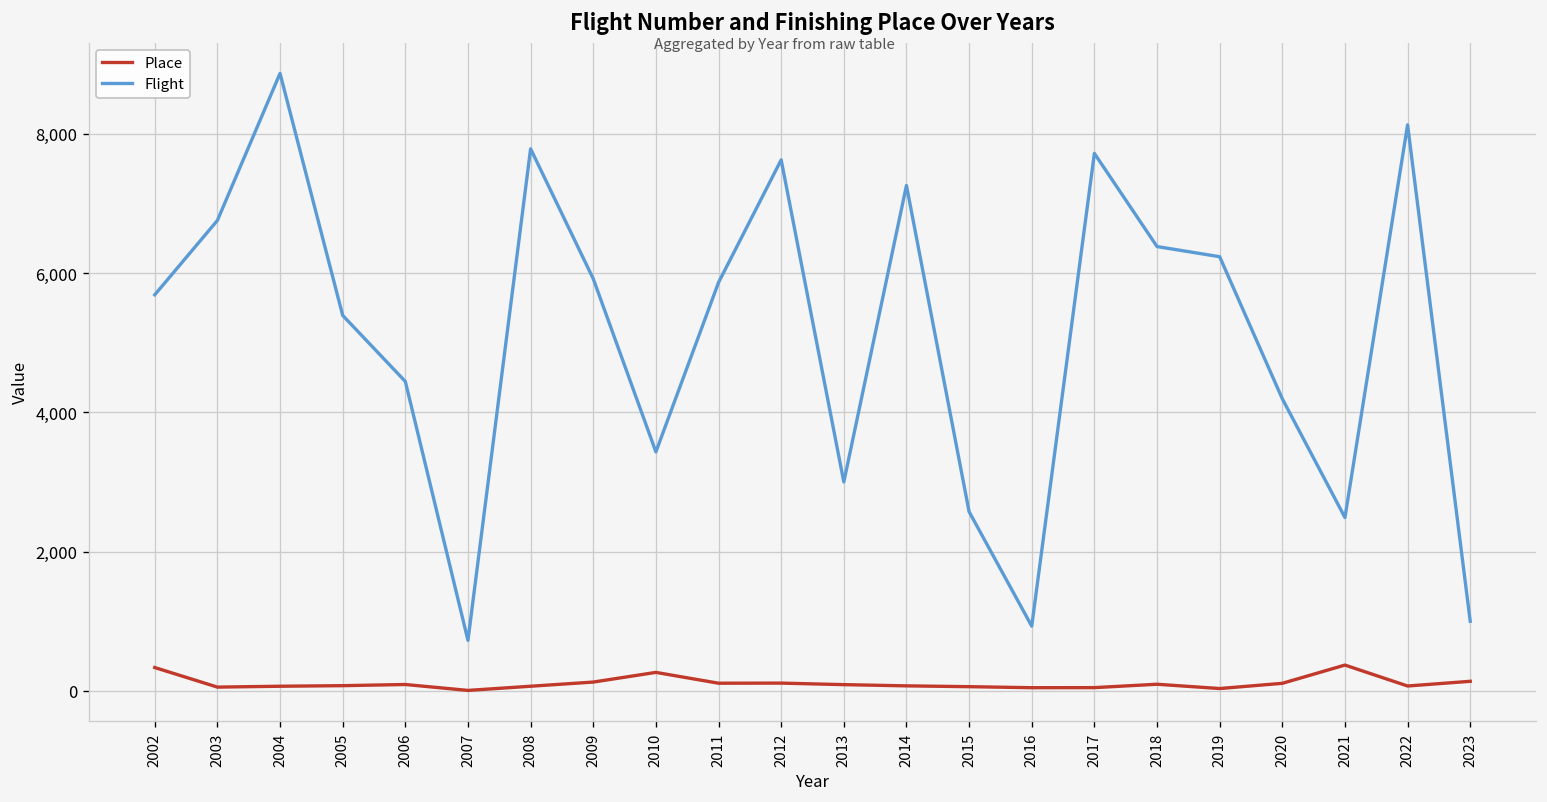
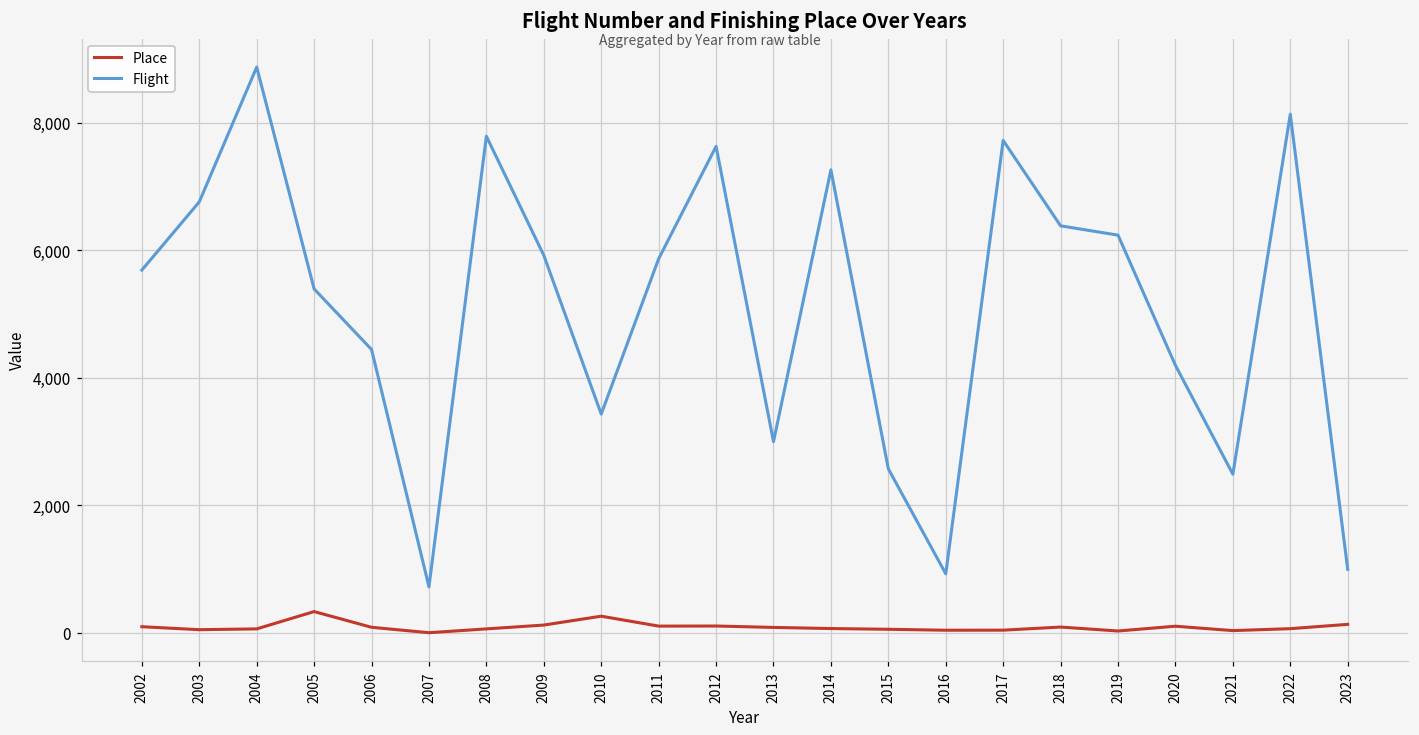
Place, 2002: 300 -> 100
Place, 2005: 100 -> 300
Place, 2021: 400 -> 0
